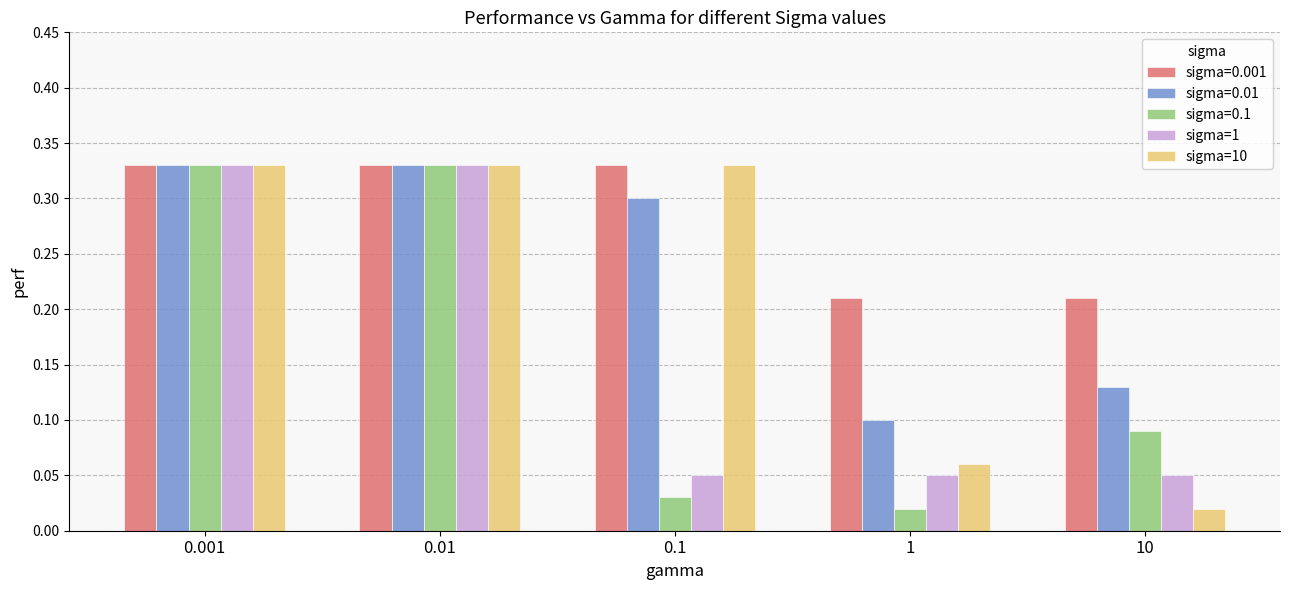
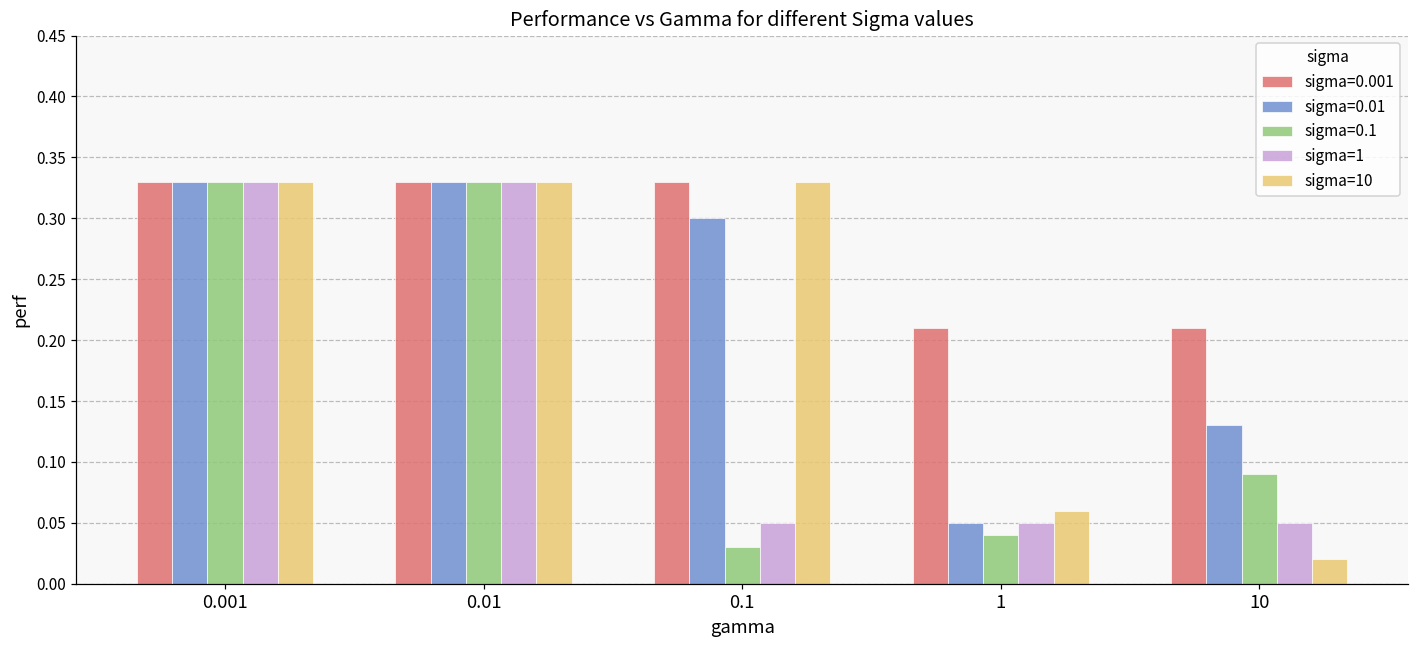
sigma=0.01, 1: 0.10 -> 0.05
sigma=0.1, 1: 0.02 -> 0.04
